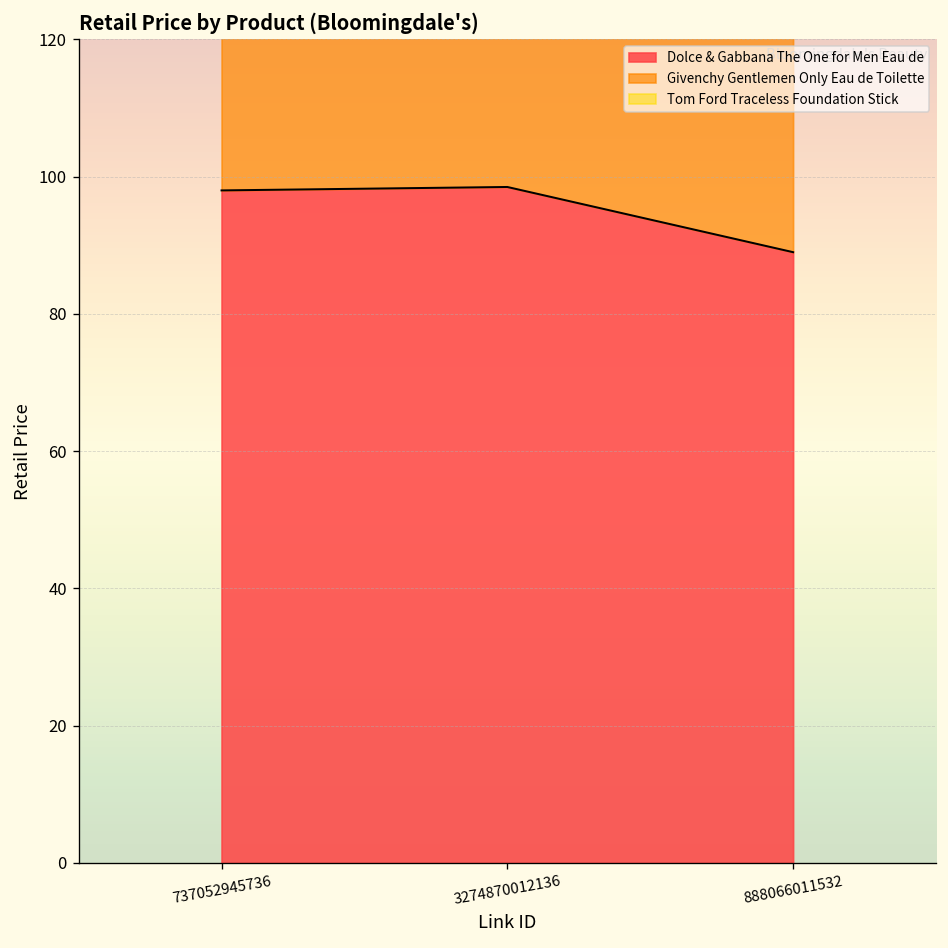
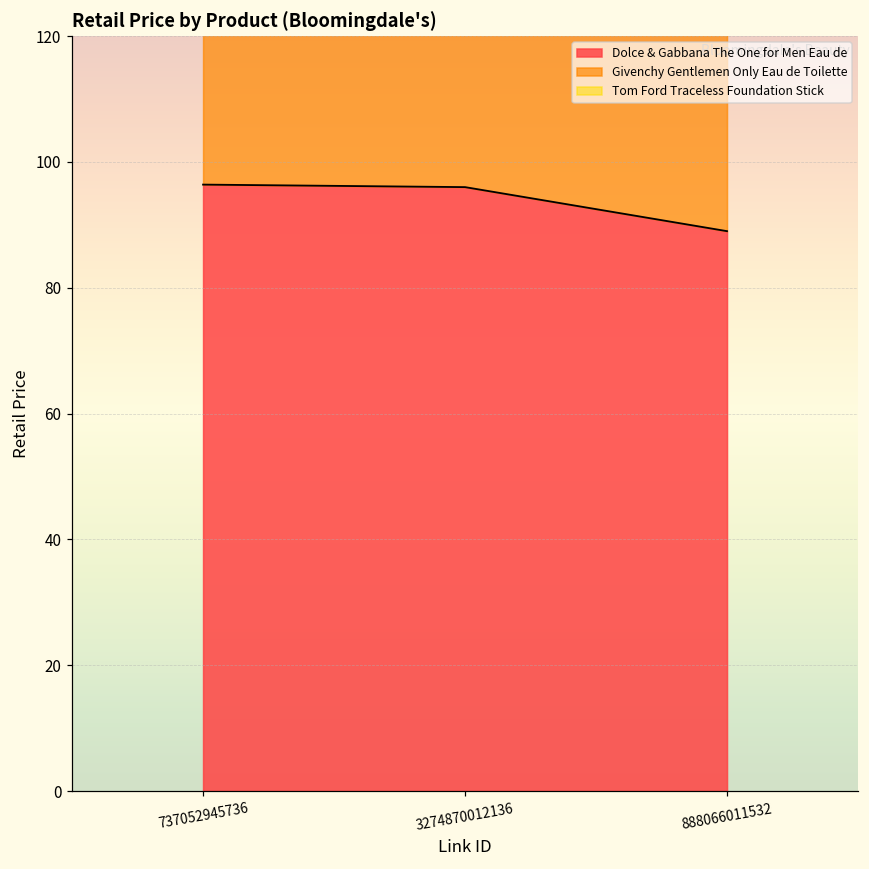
Dolce & Gabbana The One for Men Eau de, 737052945736: 98 -> 96
Dolce & Gabbana The One for Men Eau de, 3274870012136: 99 -> 96
